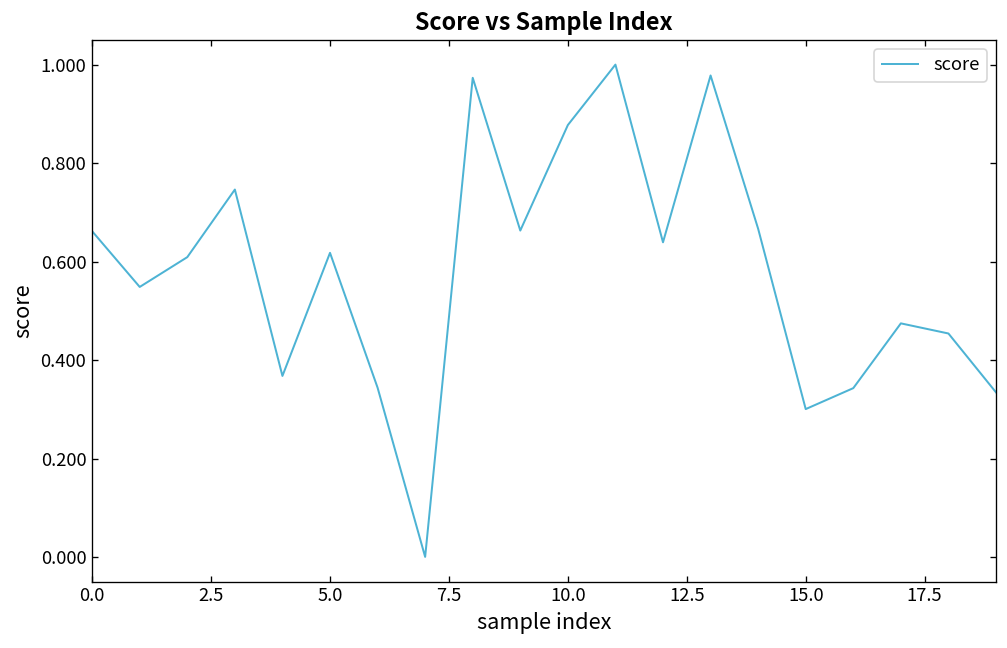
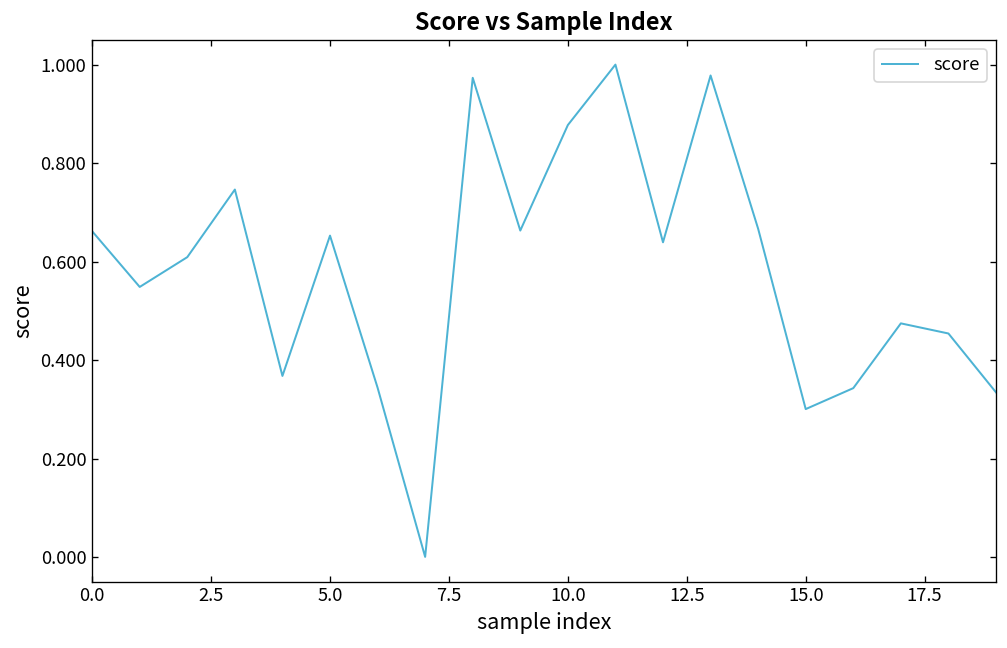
5.0: 0.62 -> 0.65
